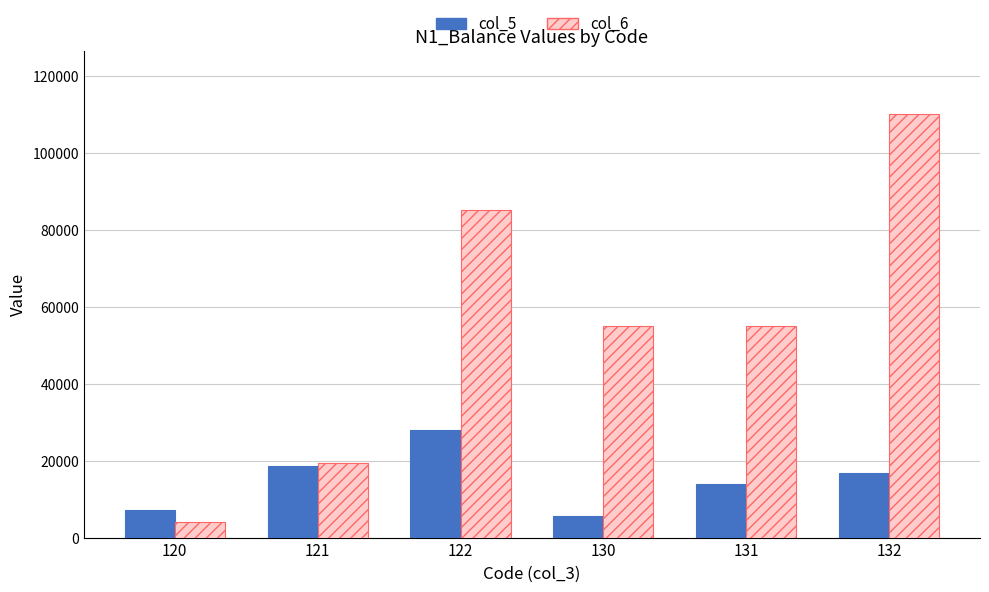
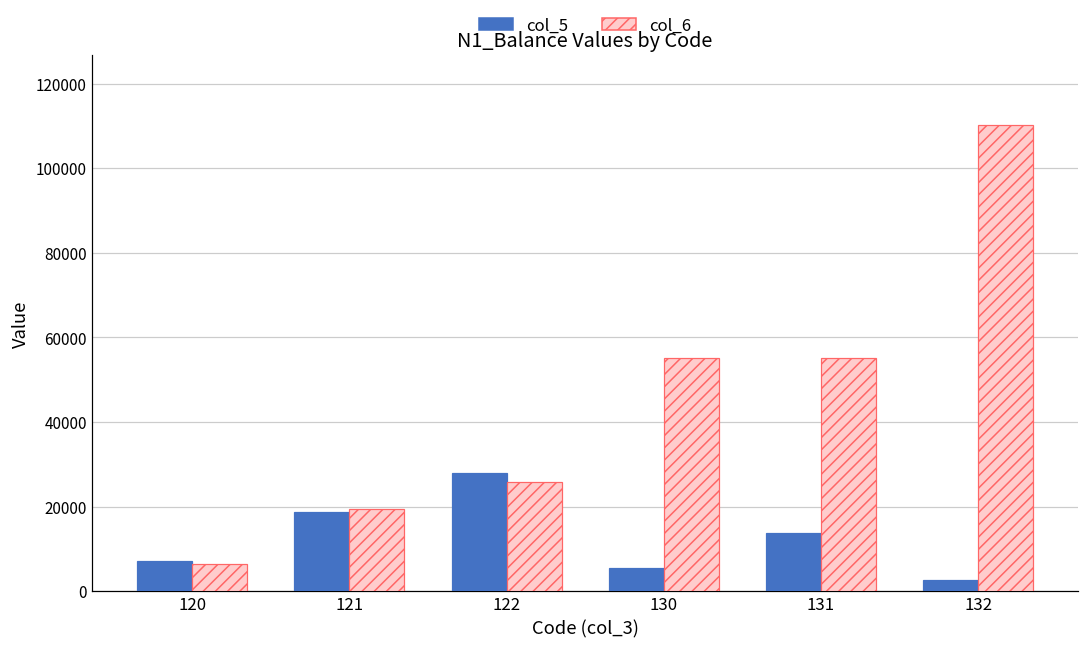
col_6, 120: 4000 -> 6000
col_6, 122: 85000 -> 26000
col_5, 132: 17000 -> 3000
